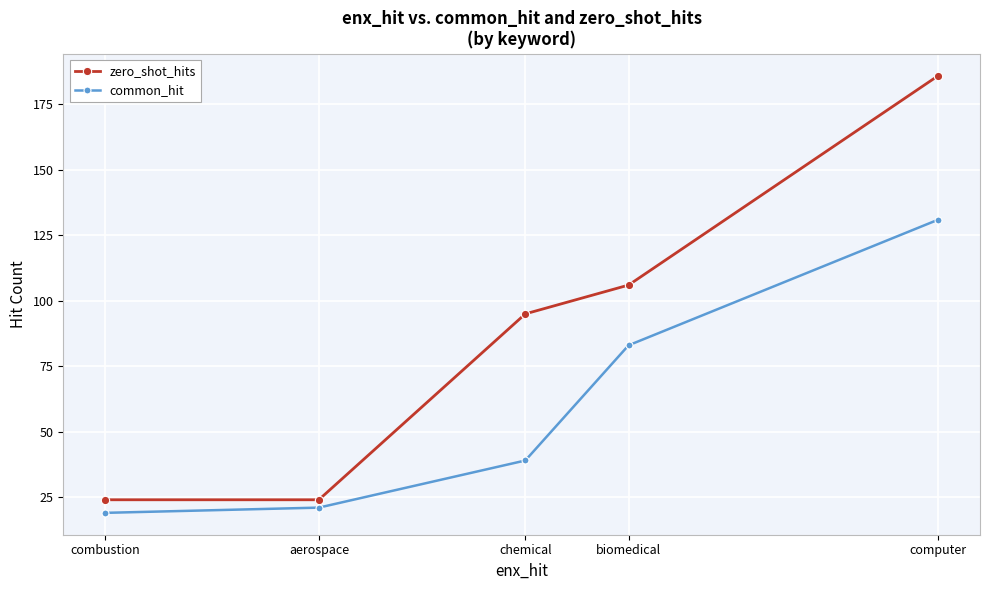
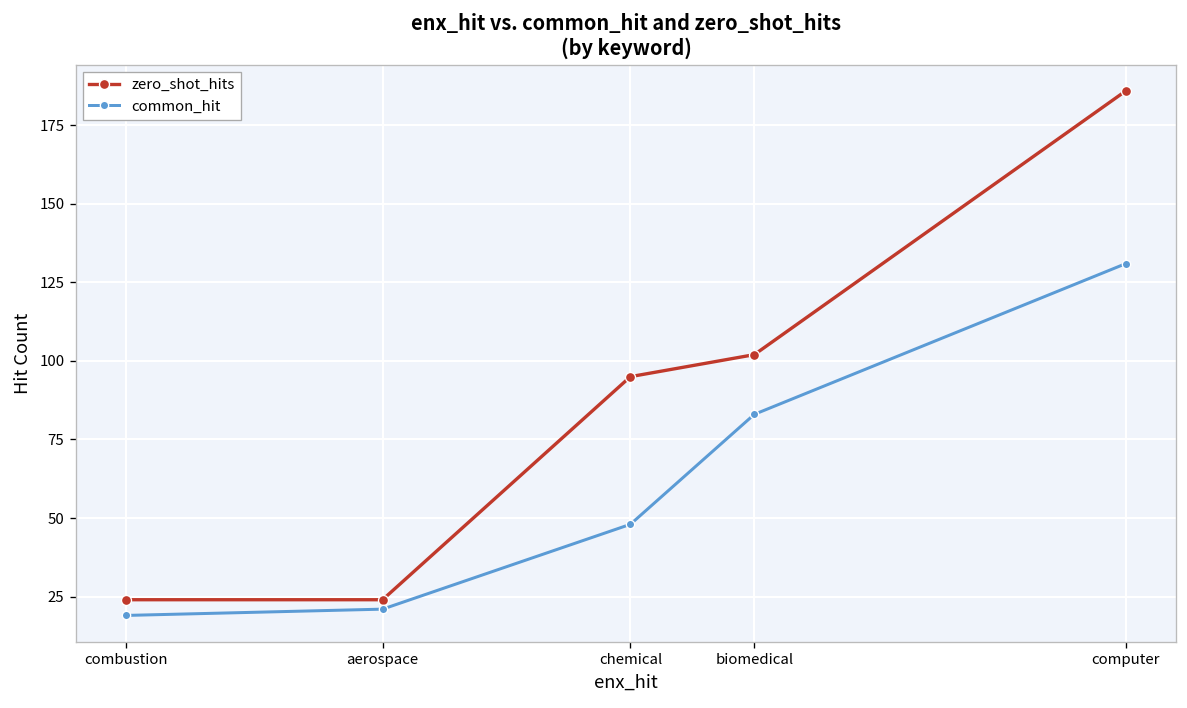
common_hit, chemical: 39 -> 48
zero_shot_hits, biomedical: 106 -> 102
